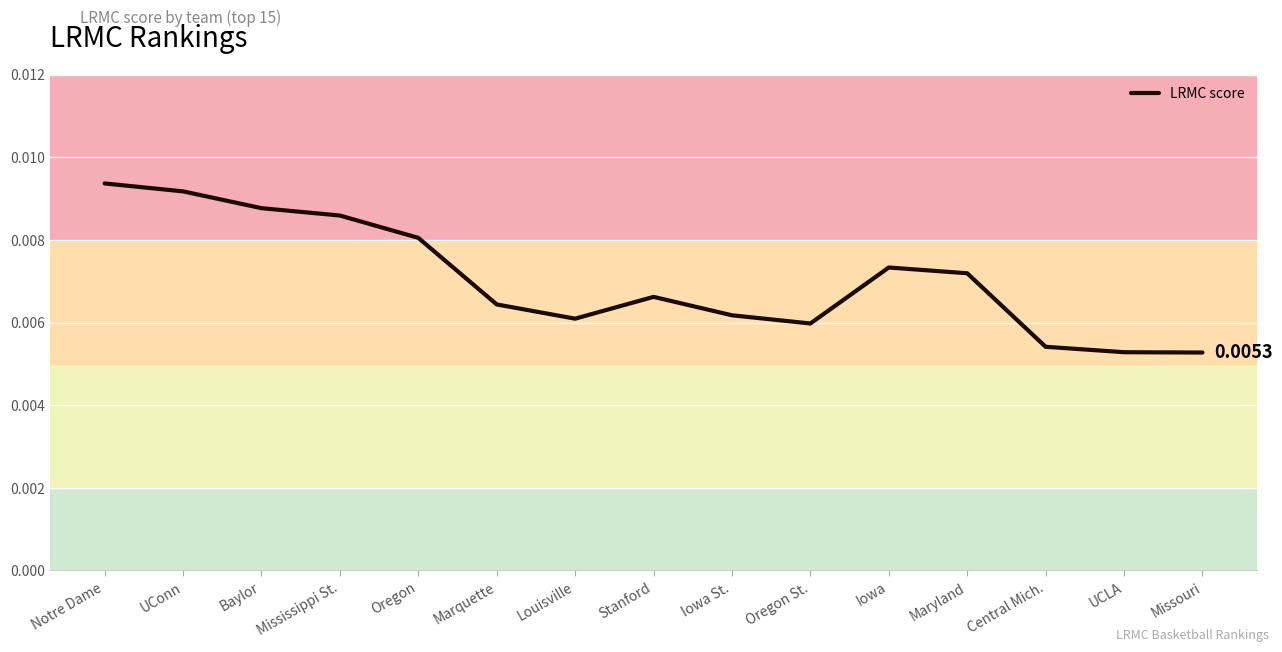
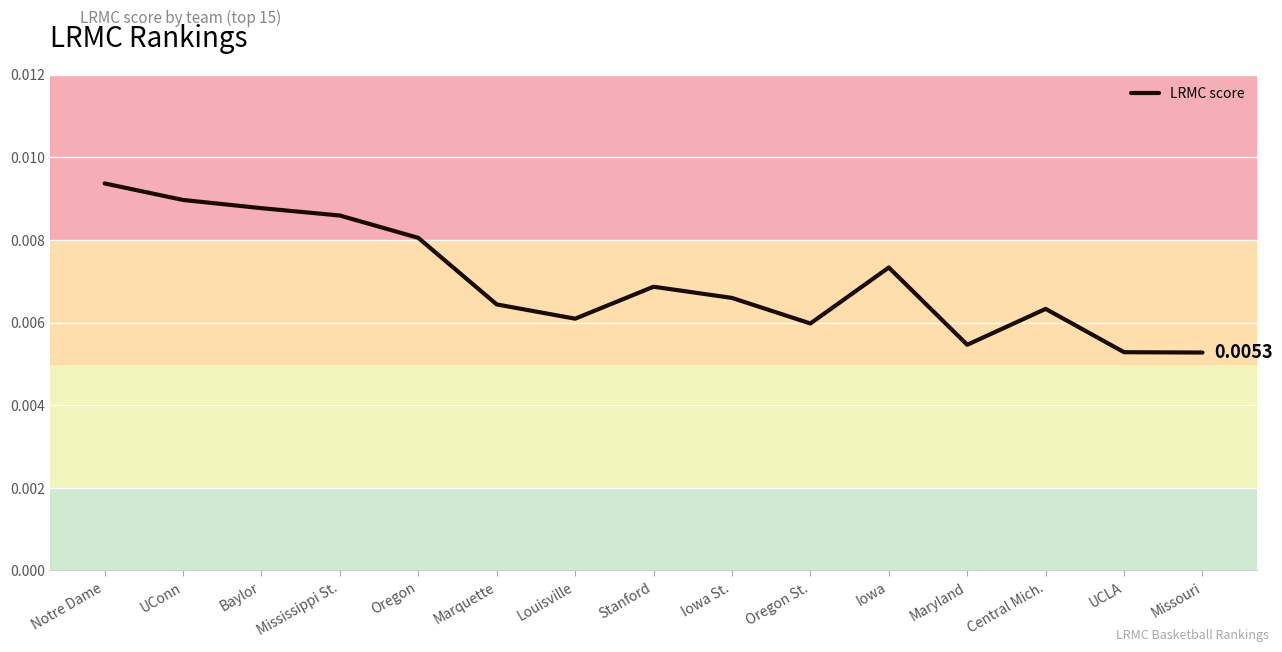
UConn: 0.0092 -> 0.0090
Stanford: 0.0066 -> 0.0069
Iowa St.: 0.0062 -> 0.0066
Maryland: 0.0072 -> 0.0055
Central Mich.: 0.0054 -> 0.0063
